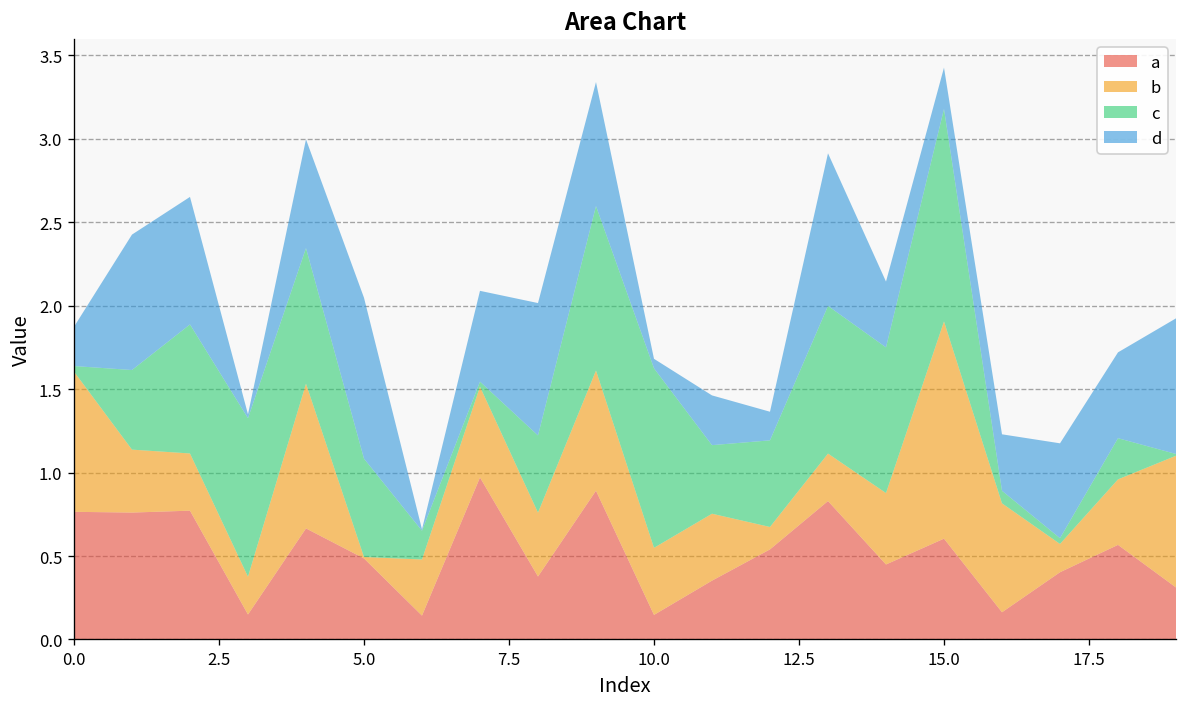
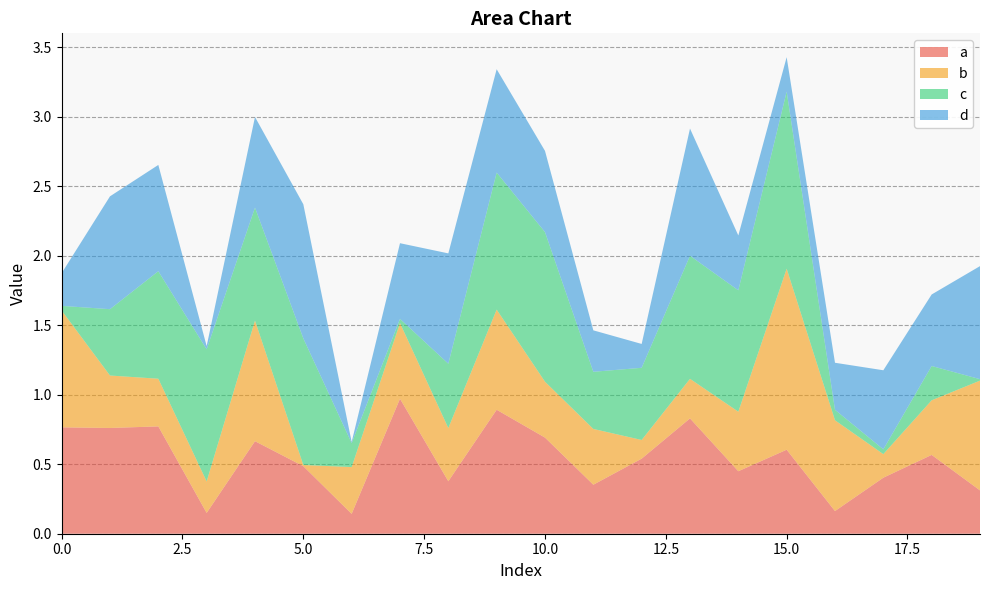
c, 5.0: 0.59 -> 0.91
a, 10.0: 0.15 -> 0.69
d, 10.0: 0.06 -> 0.58
